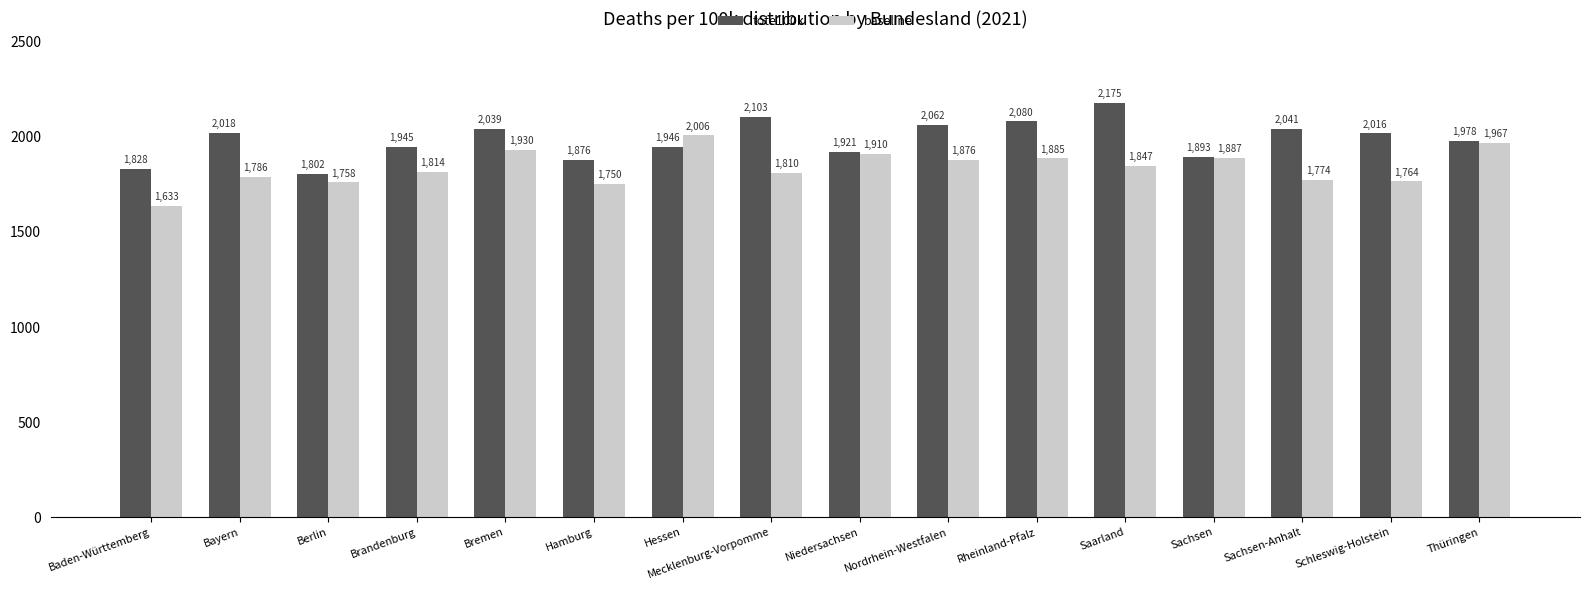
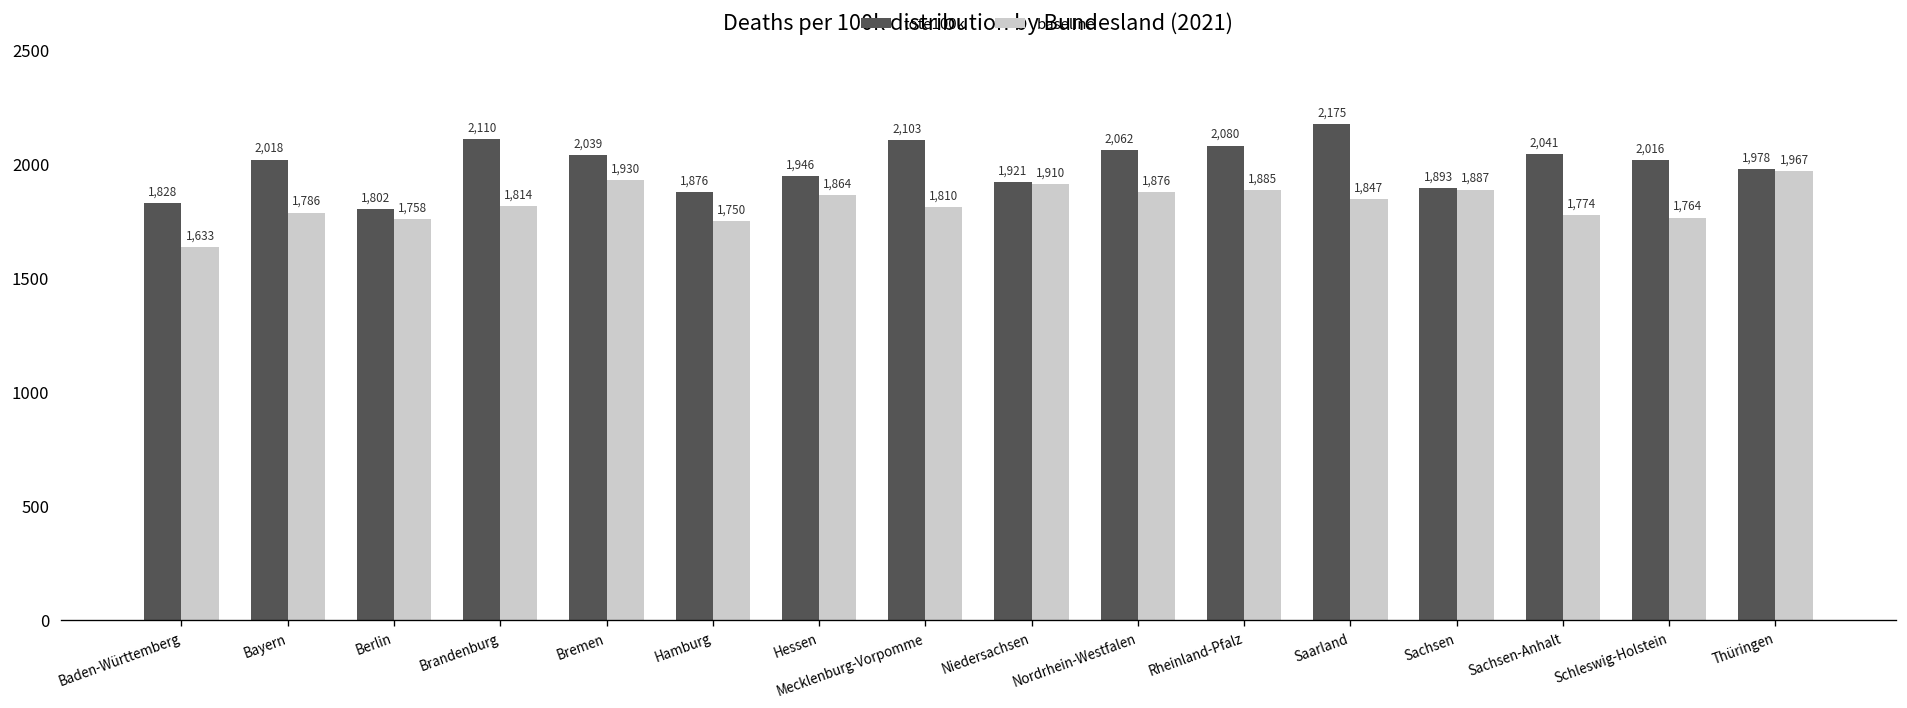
tote100k, Brandenburg: 1,945 -> 2,110
baseline, Hessen: 2,006 -> 1,864
